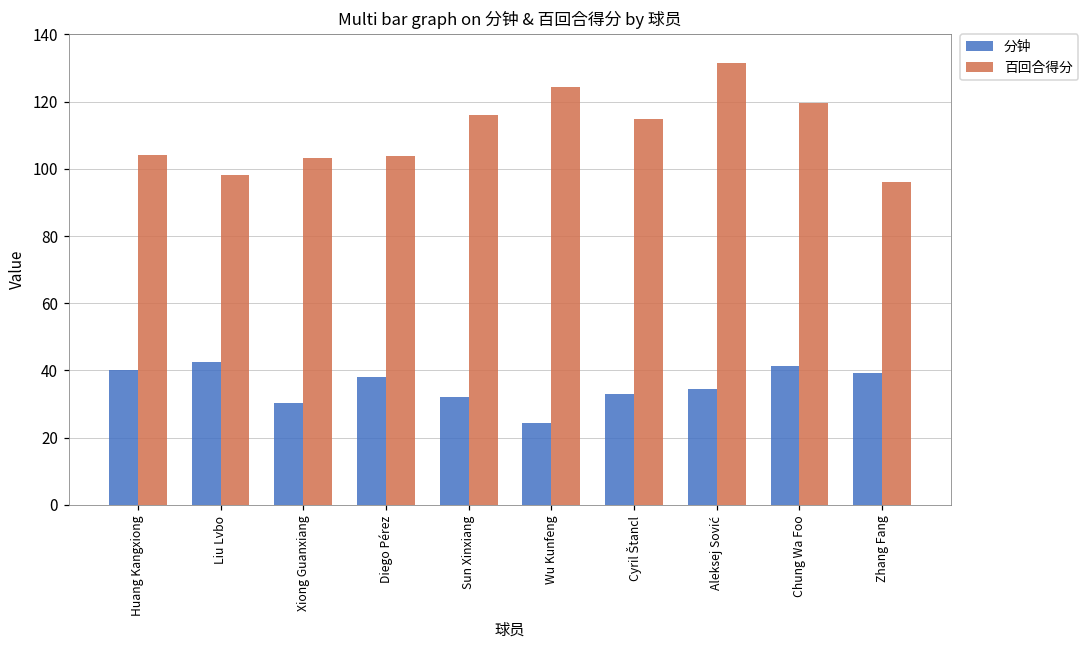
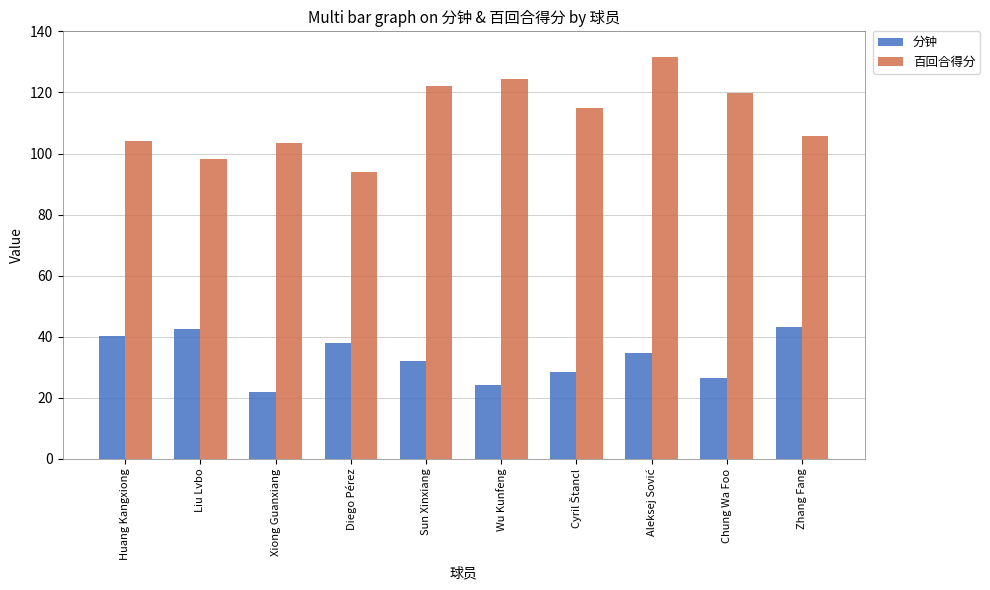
分钟, Xiong Guanxiang: 30 -> 22
百回合得分, Diego Pérez: 104 -> 94
百回合得分, Sun Xinxiang: 116 -> 122
分钟, Cyril Štancl: 33 -> 28
分钟, Chung Wa Foo: 41 -> 27
分钟, Zhang Fang: 39 -> 43
百回合得分, Zhang Fang: 96 -> 106
